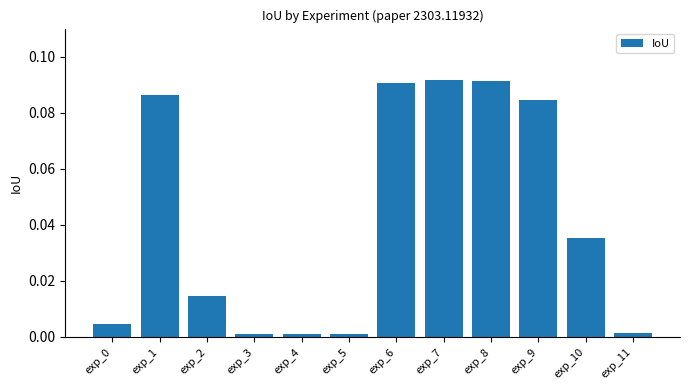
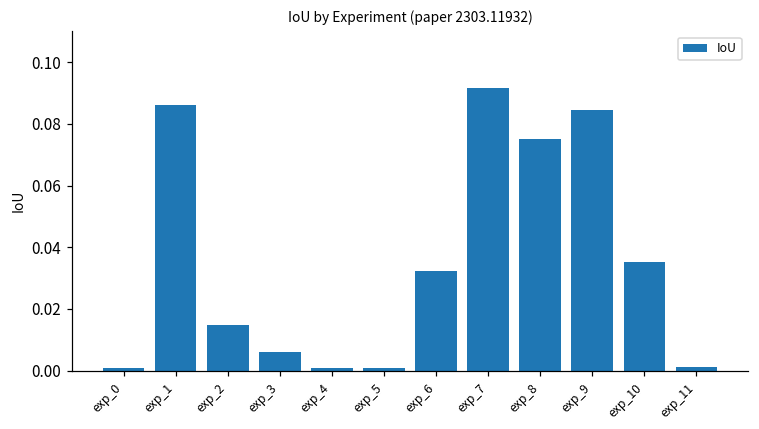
exp_0: 0.004 -> 0.001
exp_3: 0.001 -> 0.006
exp_6: 0.091 -> 0.032
exp_8: 0.091 -> 0.075
